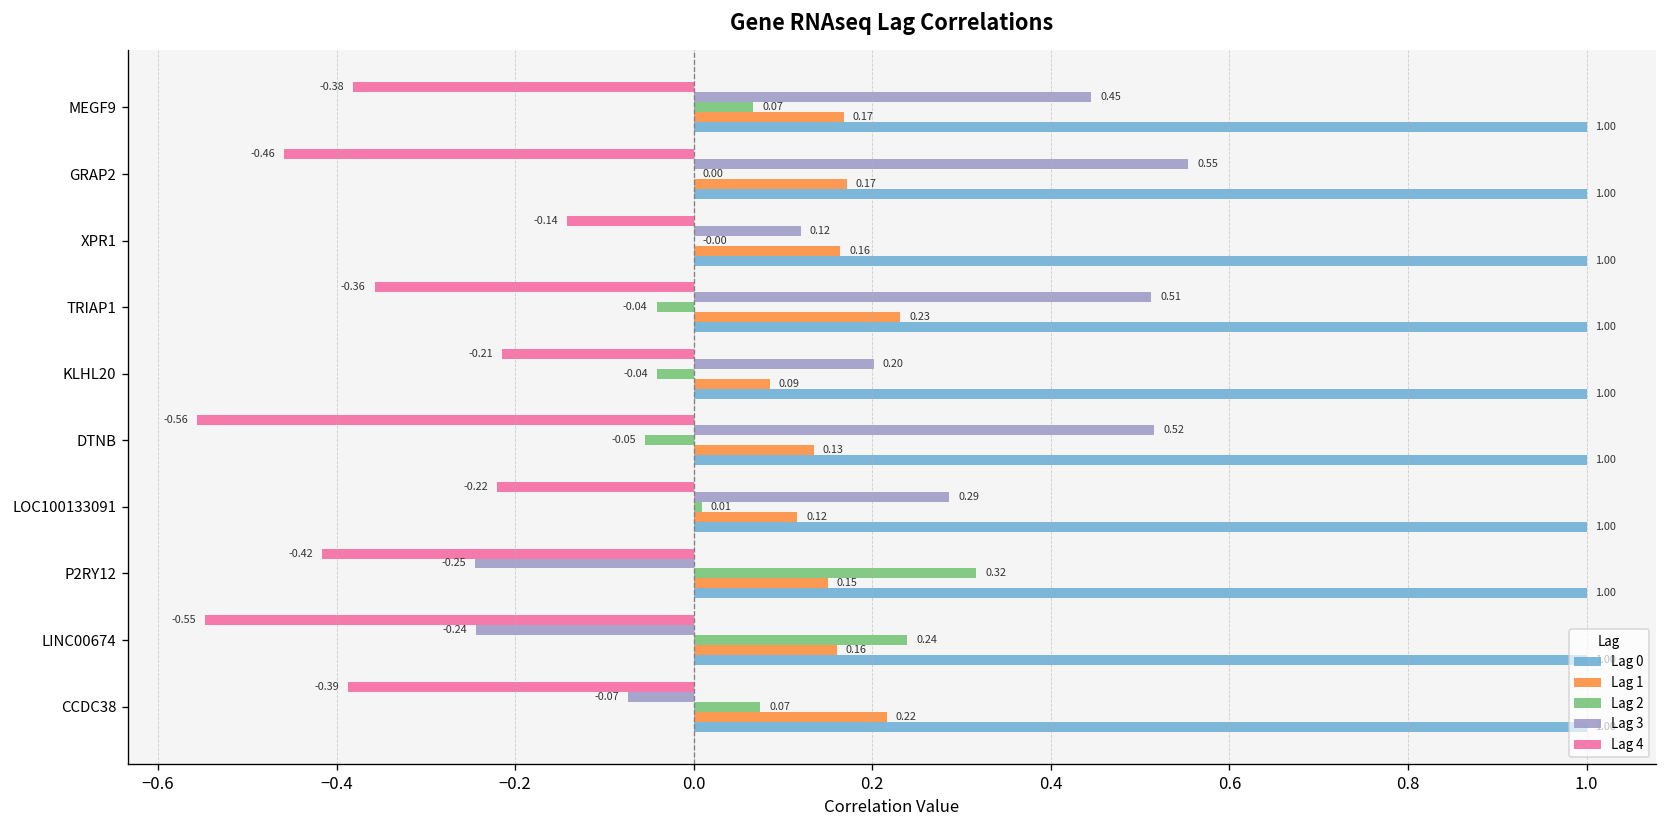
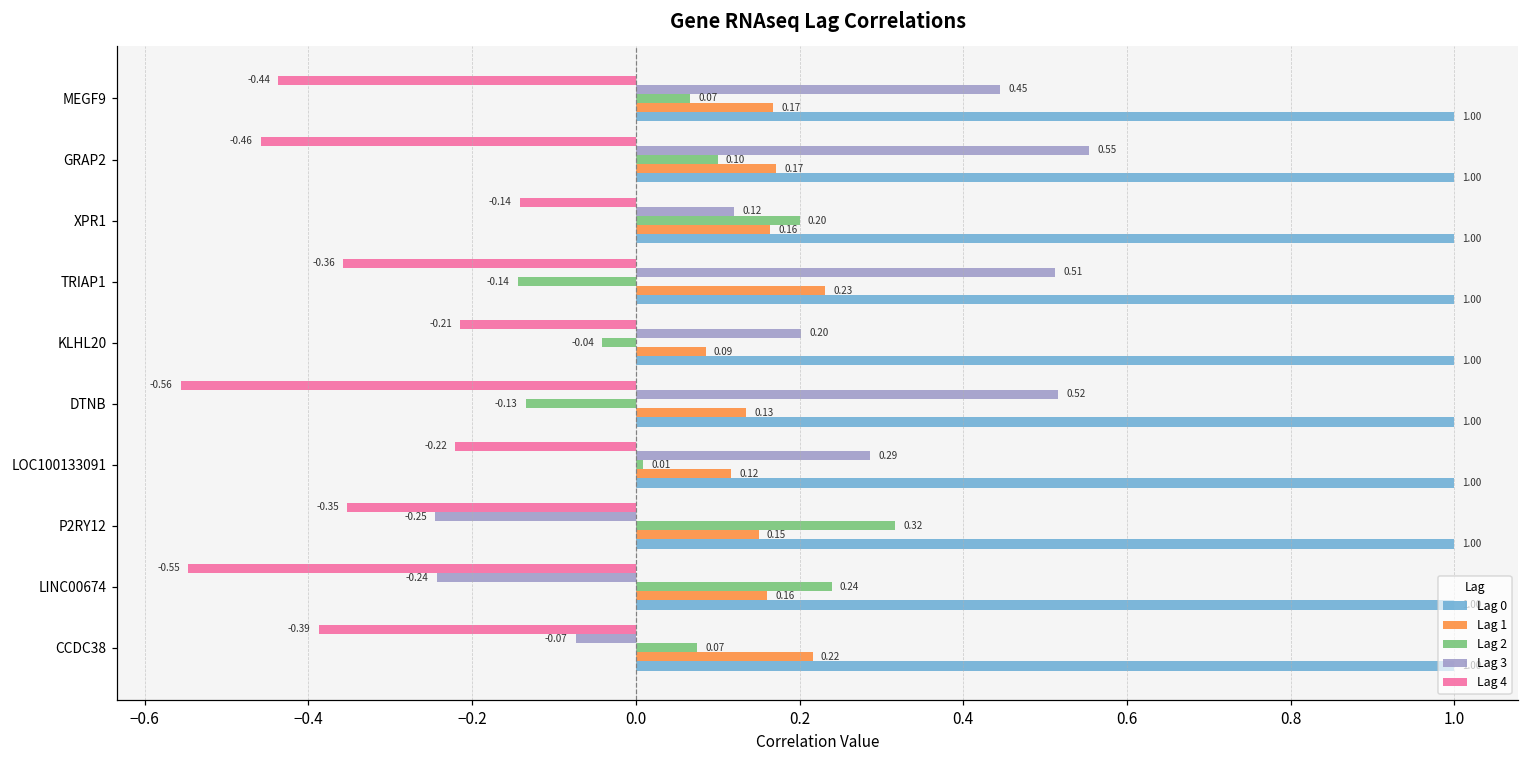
Lag 4, MEGF9: -0.38 -> -0.44
Lag 2, GRAP2: 0.00 -> 0.10
Lag 2, XPR1: -0.00 -> 0.20
Lag 2, TRIAP1: -0.04 -> -0.14
Lag 2, DTNB: -0.05 -> -0.13
Lag 4, P2RY12: -0.42 -> -0.35
